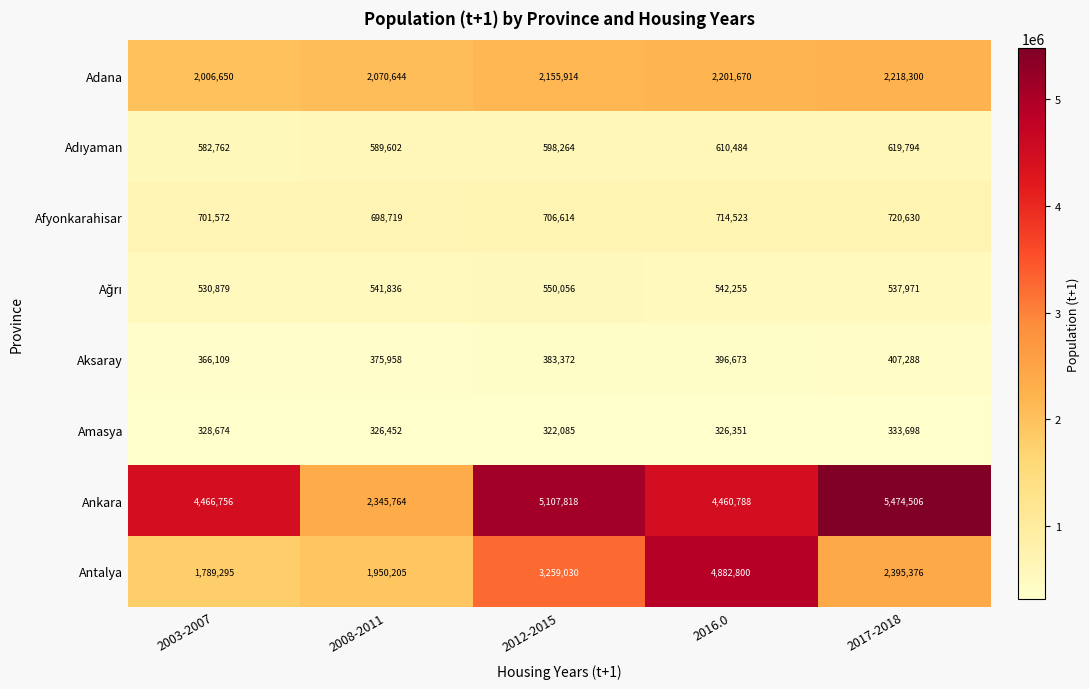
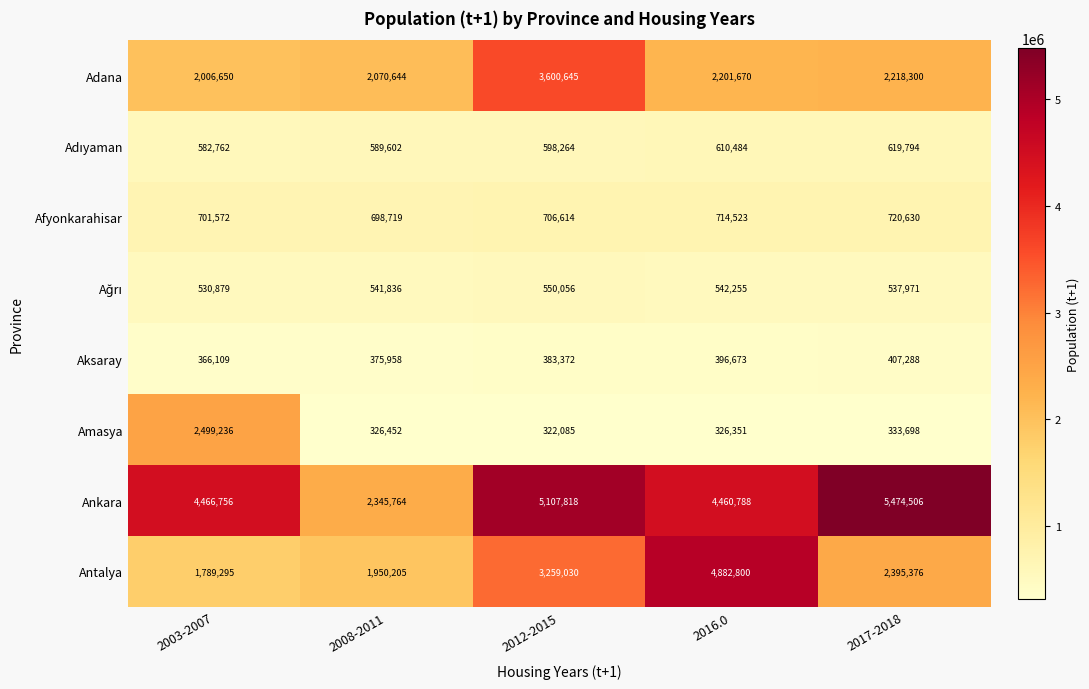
Adana, 2012-2015: 2,155,914 -> 3,600,645
Amasya, 2003-2007: 328,674 -> 2,499,236
